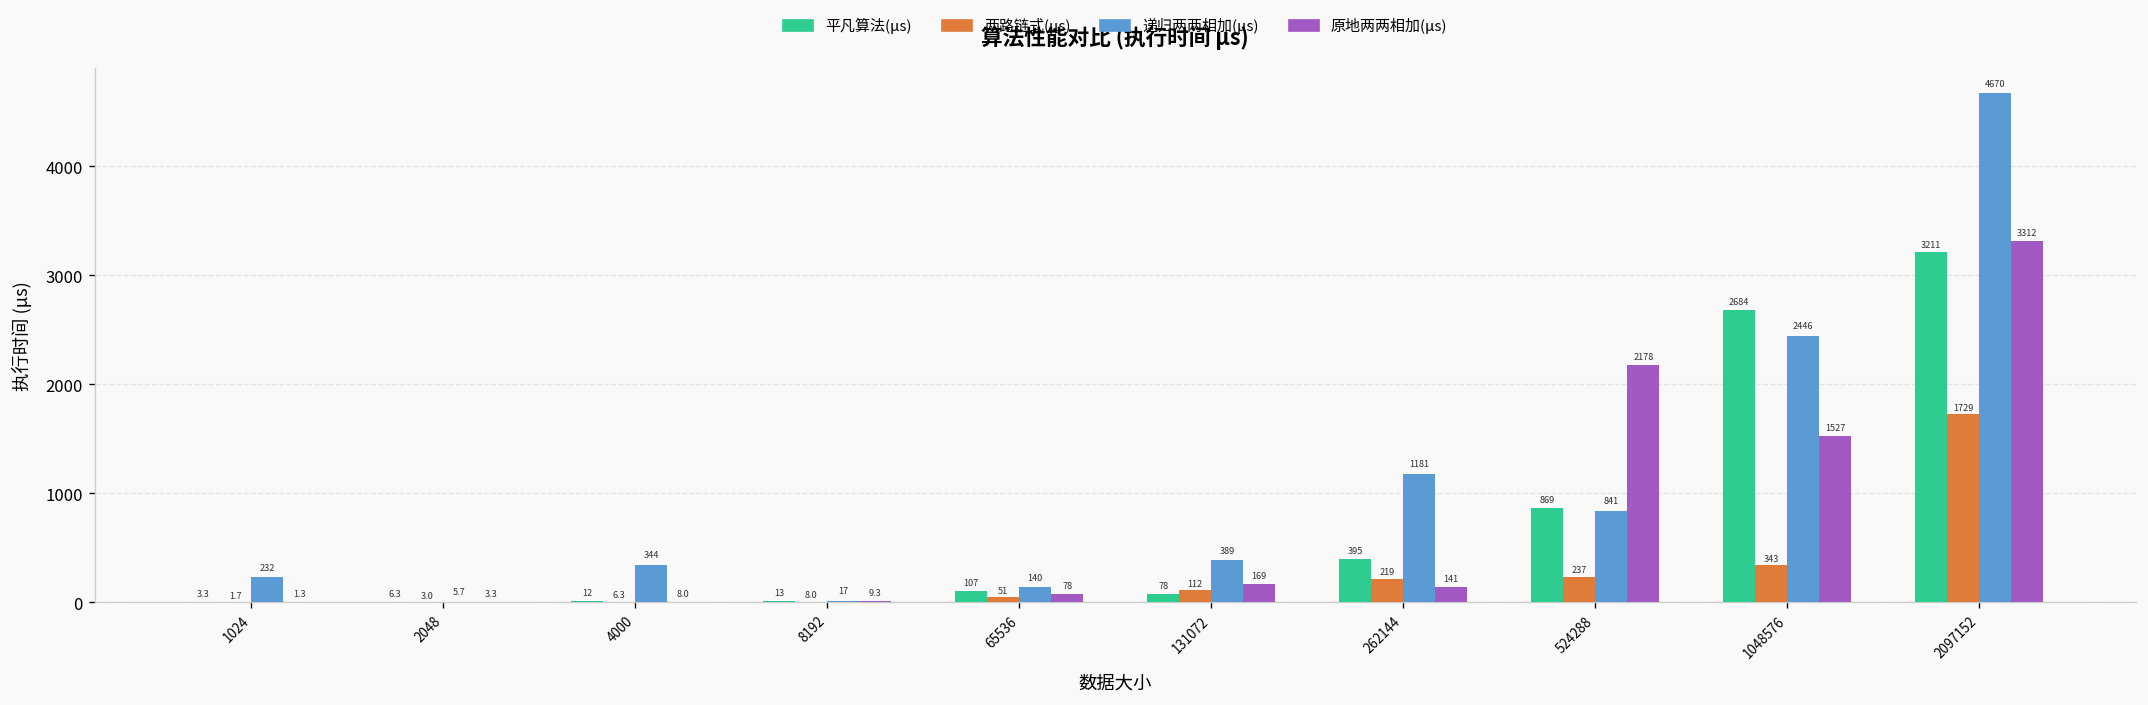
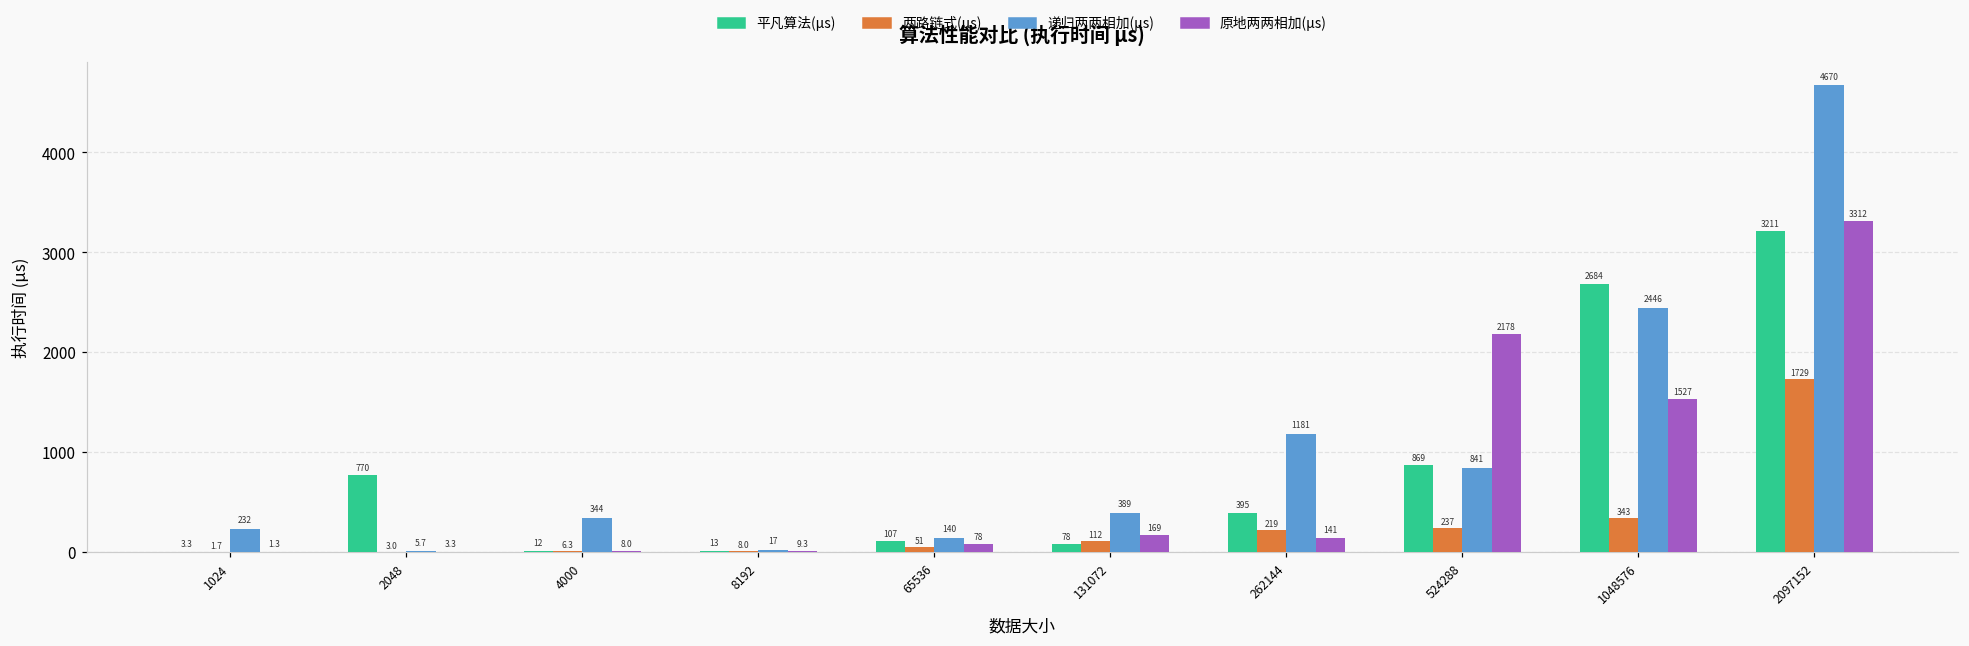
平凡算法(μs), 2048: 6.3 -> 770
